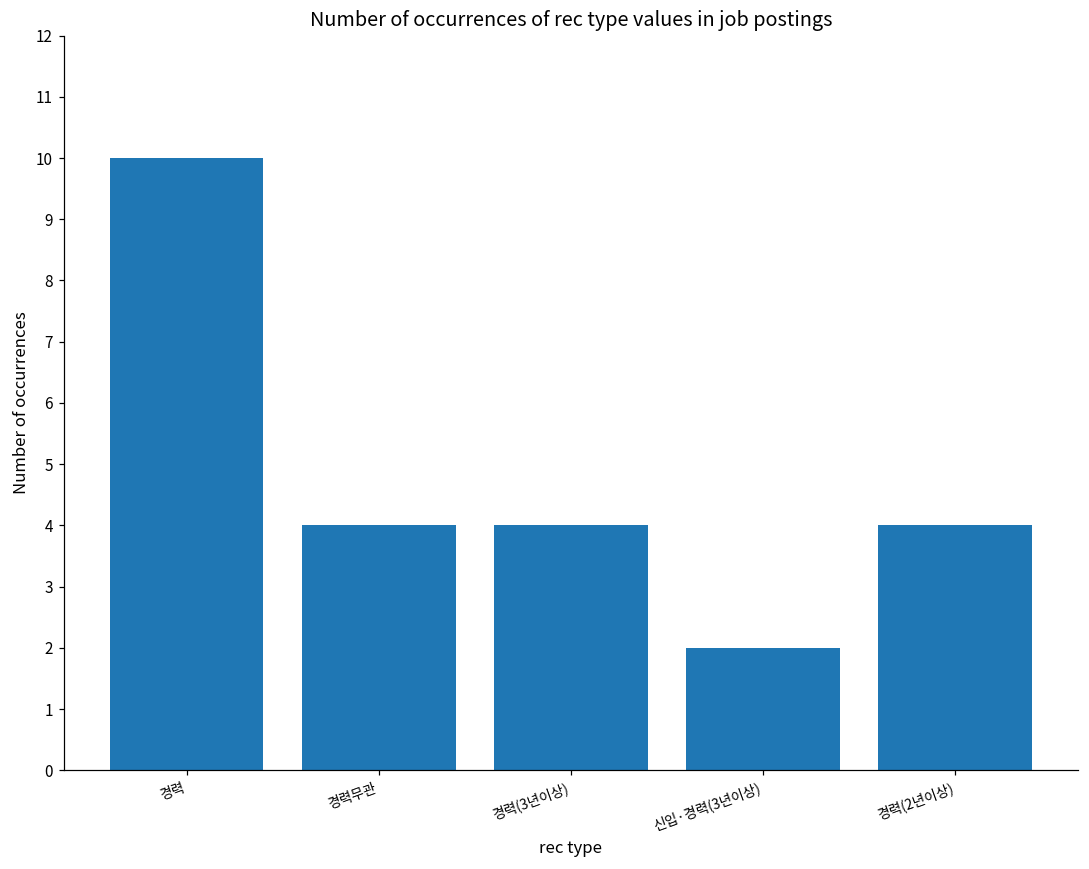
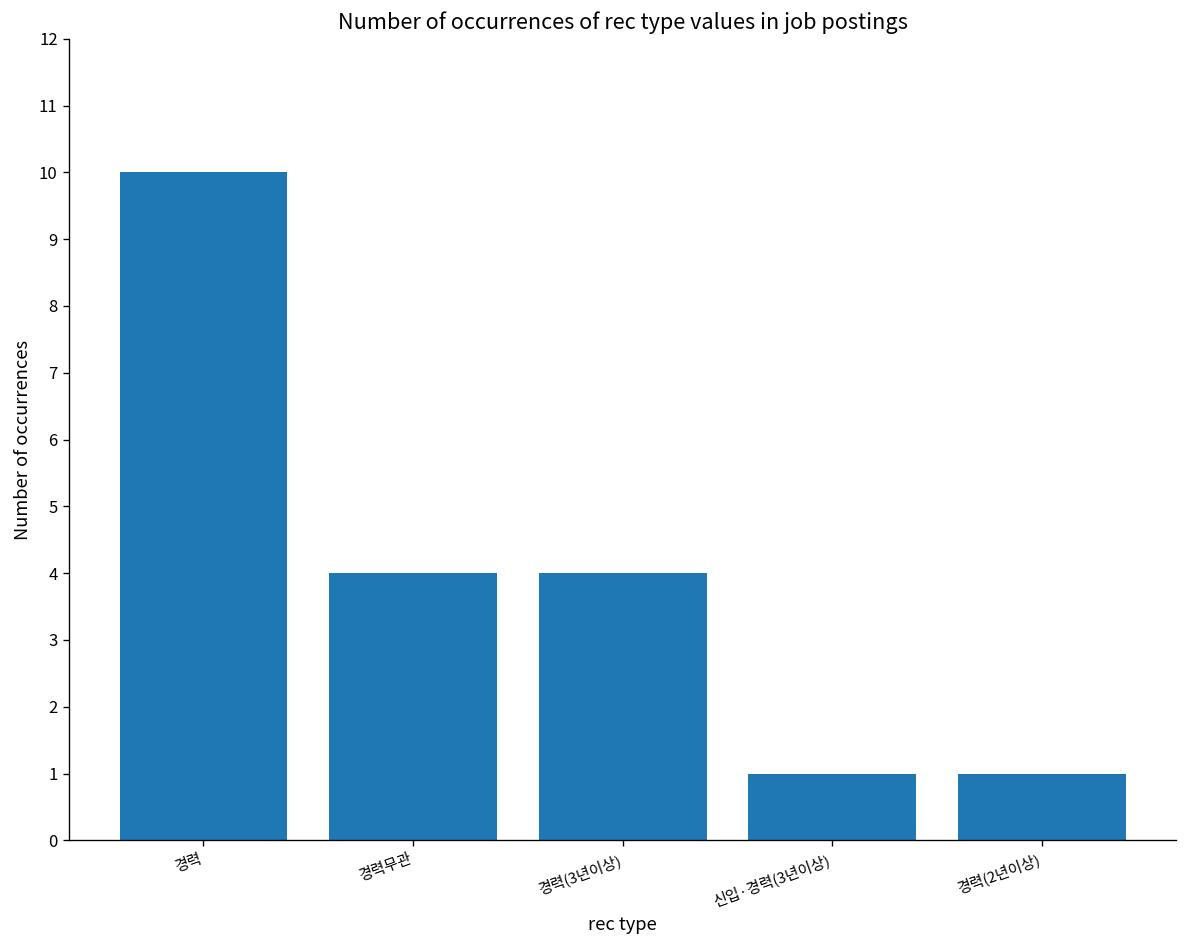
신입·경력(3년이상): 2 -> 1
경력(2년이상): 4 -> 1
